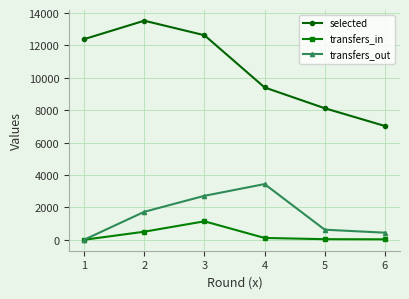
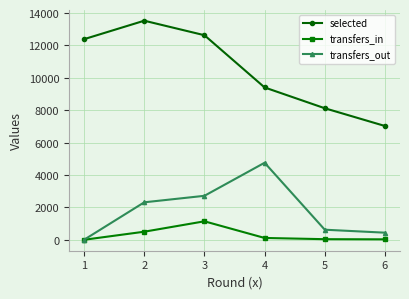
transfers_out, 2: 1700 -> 2300
transfers_out, 4: 3400 -> 4800
